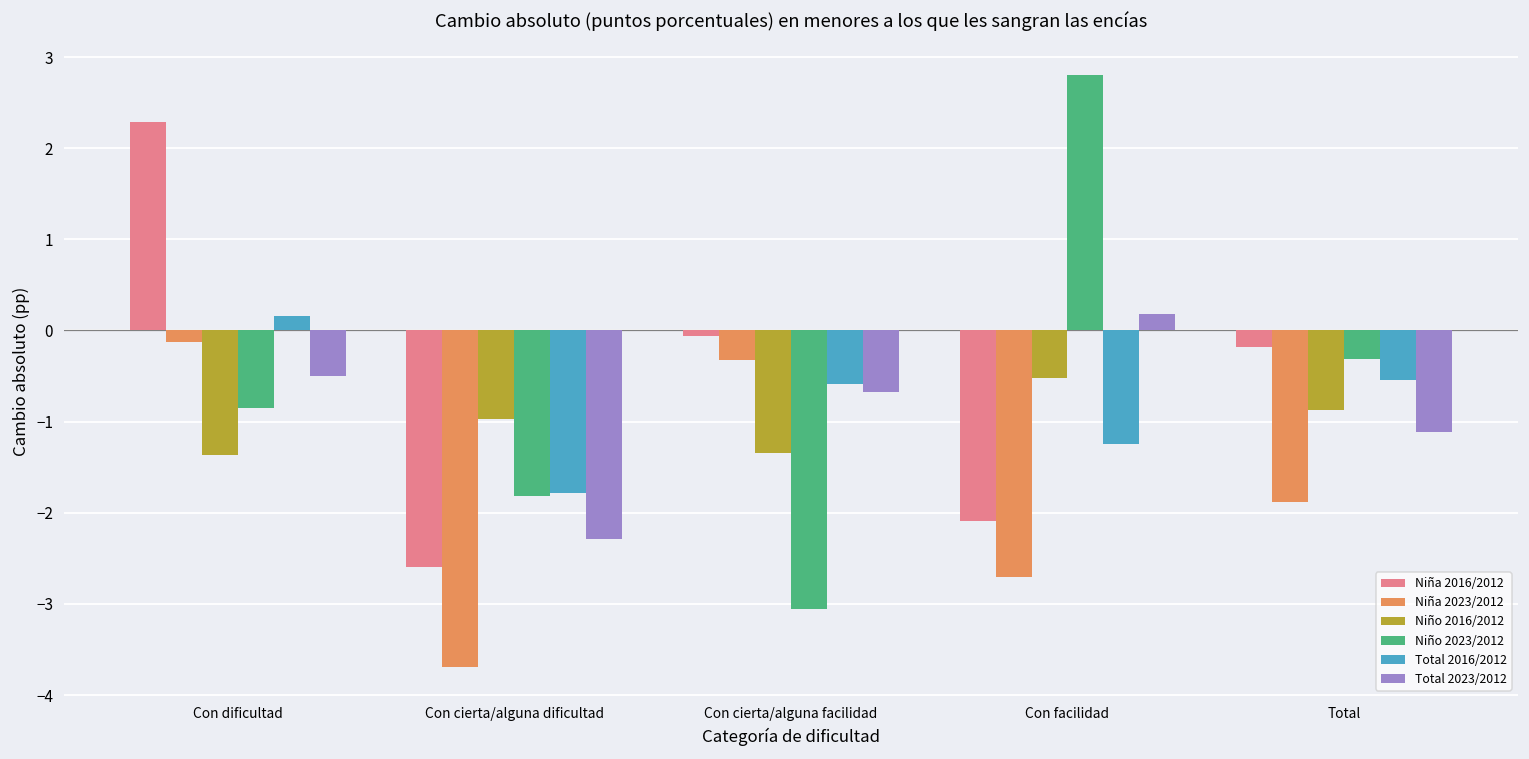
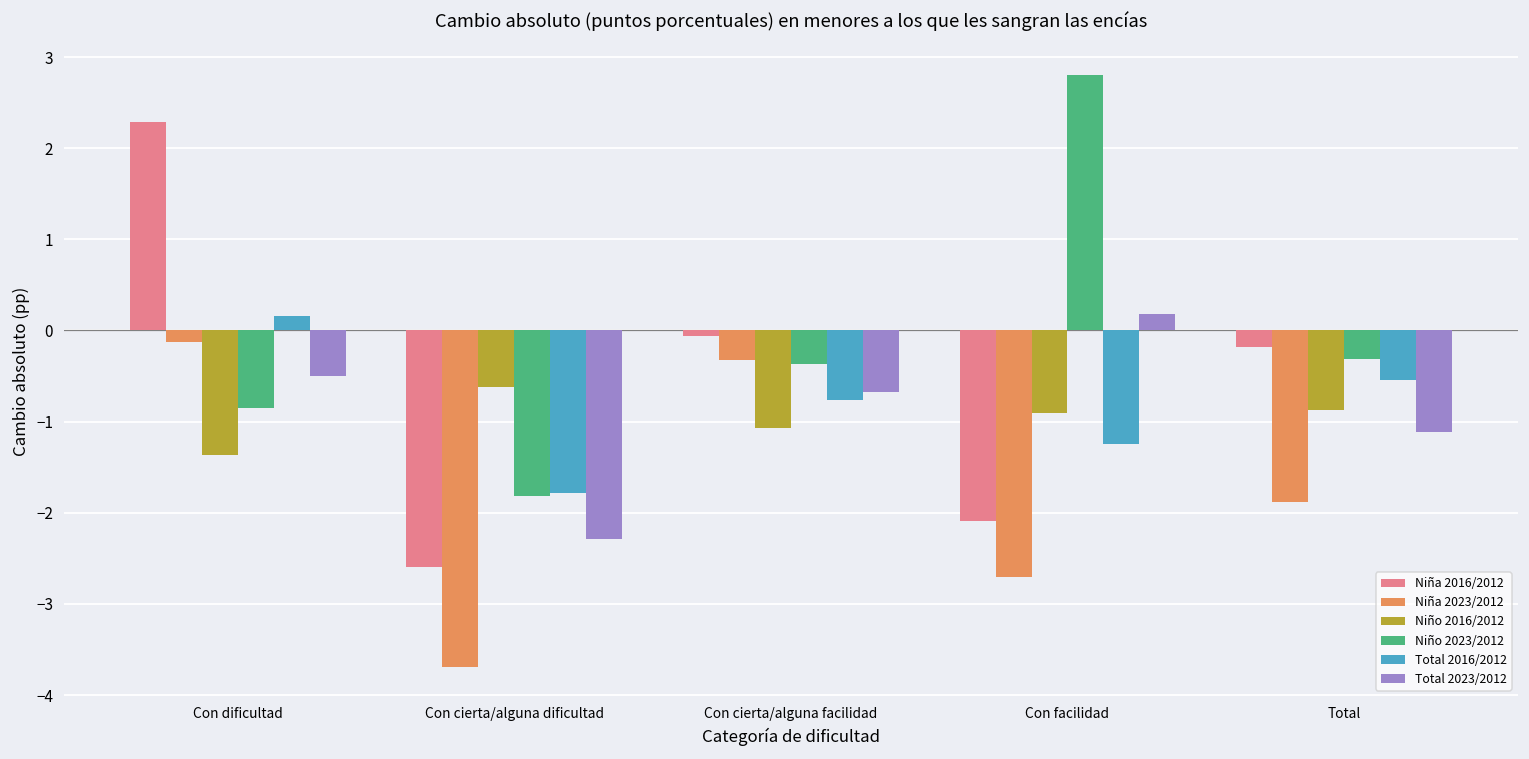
Niño 2016/2012, Con cierta/alguna dificultad: -1.0 -> -0.6
Niño 2016/2012, Con cierta/alguna facilidad: -1.3 -> -1.1
Niño 2023/2012, Con cierta/alguna facilidad: -3.1 -> -0.4
Total 2016/2012, Con cierta/alguna facilidad: -0.6 -> -0.8
Niño 2016/2012, Con facilidad: -0.5 -> -0.9
